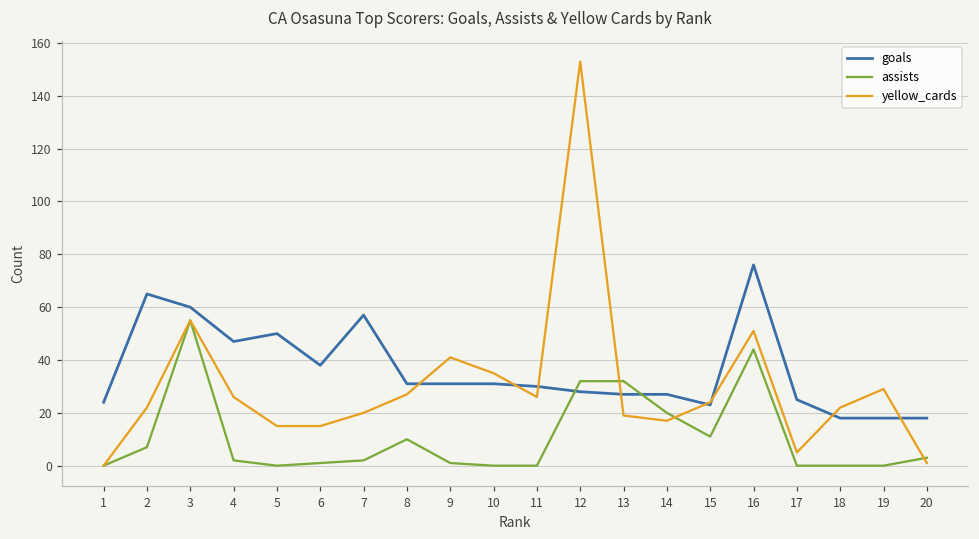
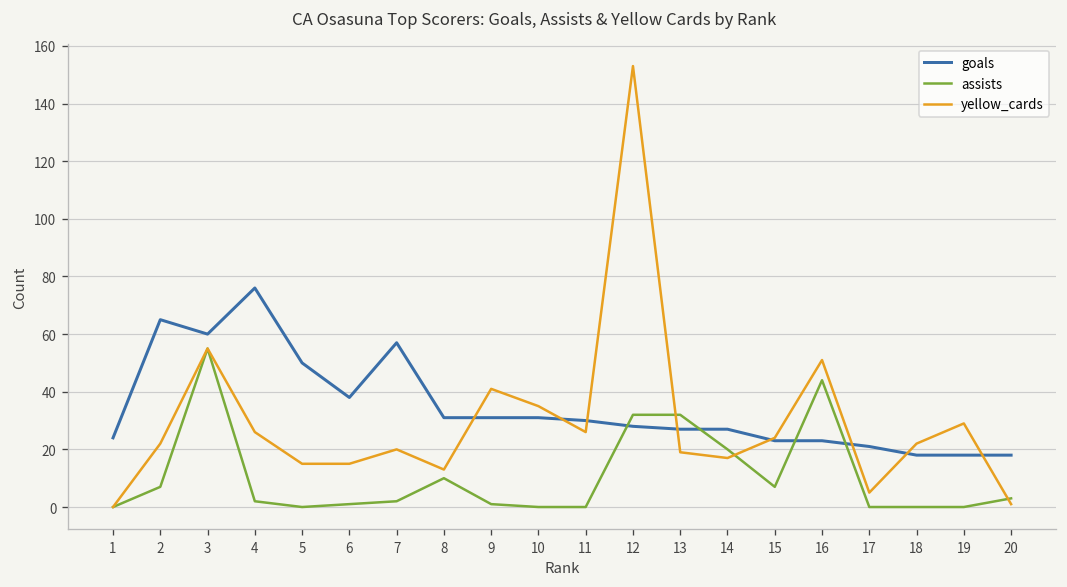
goals, 4: 47 -> 76
yellow_cards, 8: 27 -> 13
assists, 15: 11 -> 7
goals, 16: 76 -> 23
goals, 17: 25 -> 21
